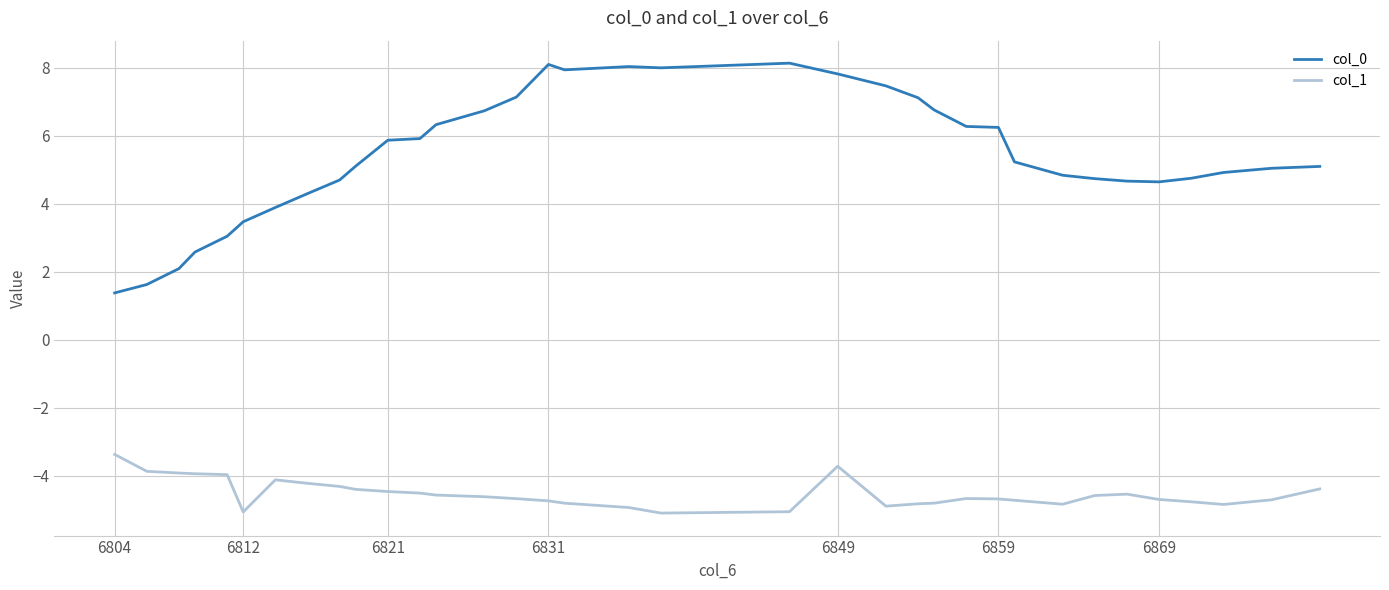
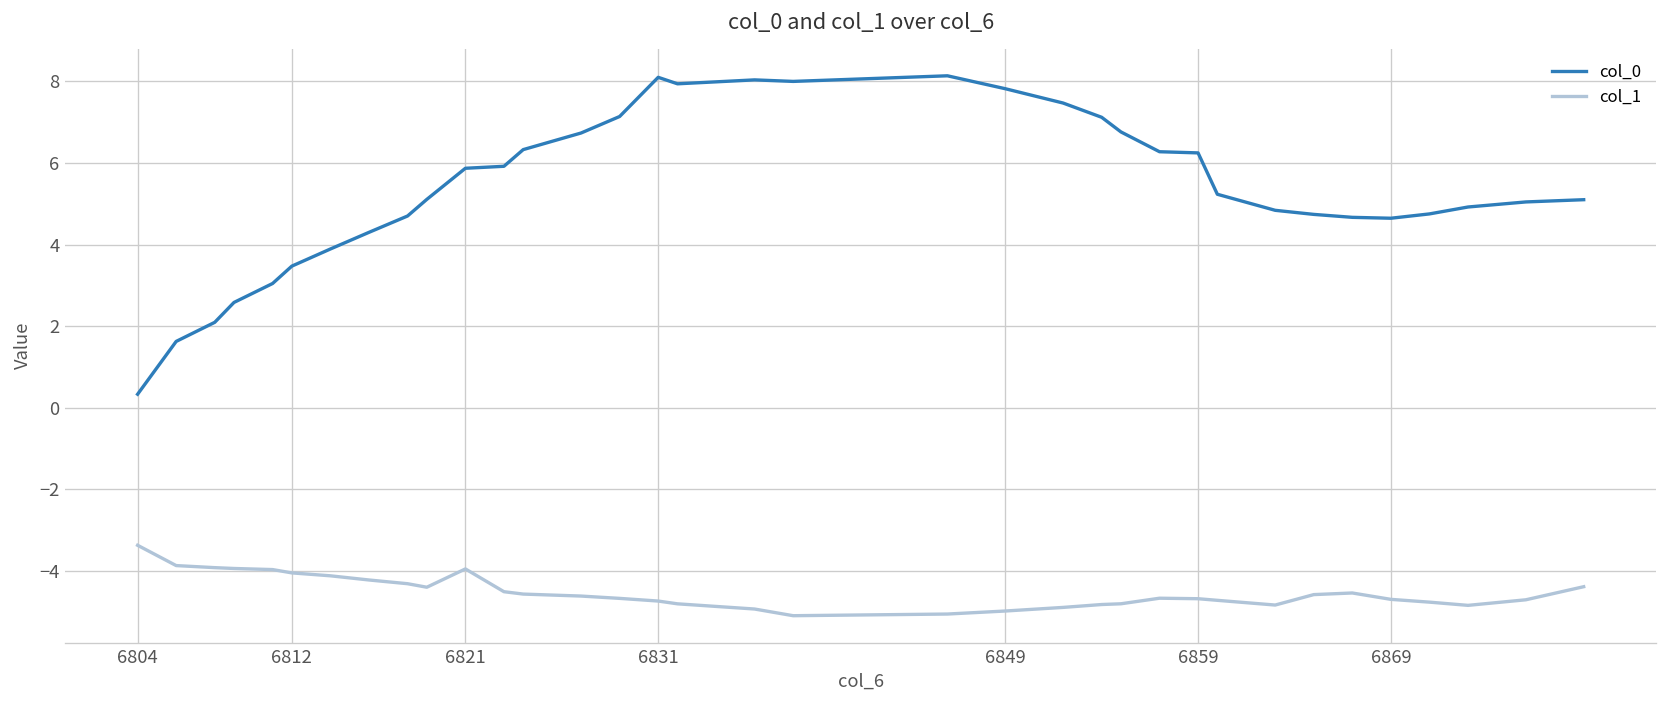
col_0, 6804: 1.4 -> 0.3
col_1, 6812: -5.1 -> -4.0
col_1, 6821: -4.5 -> -3.9
col_1, 6849: -3.7 -> -5.0
